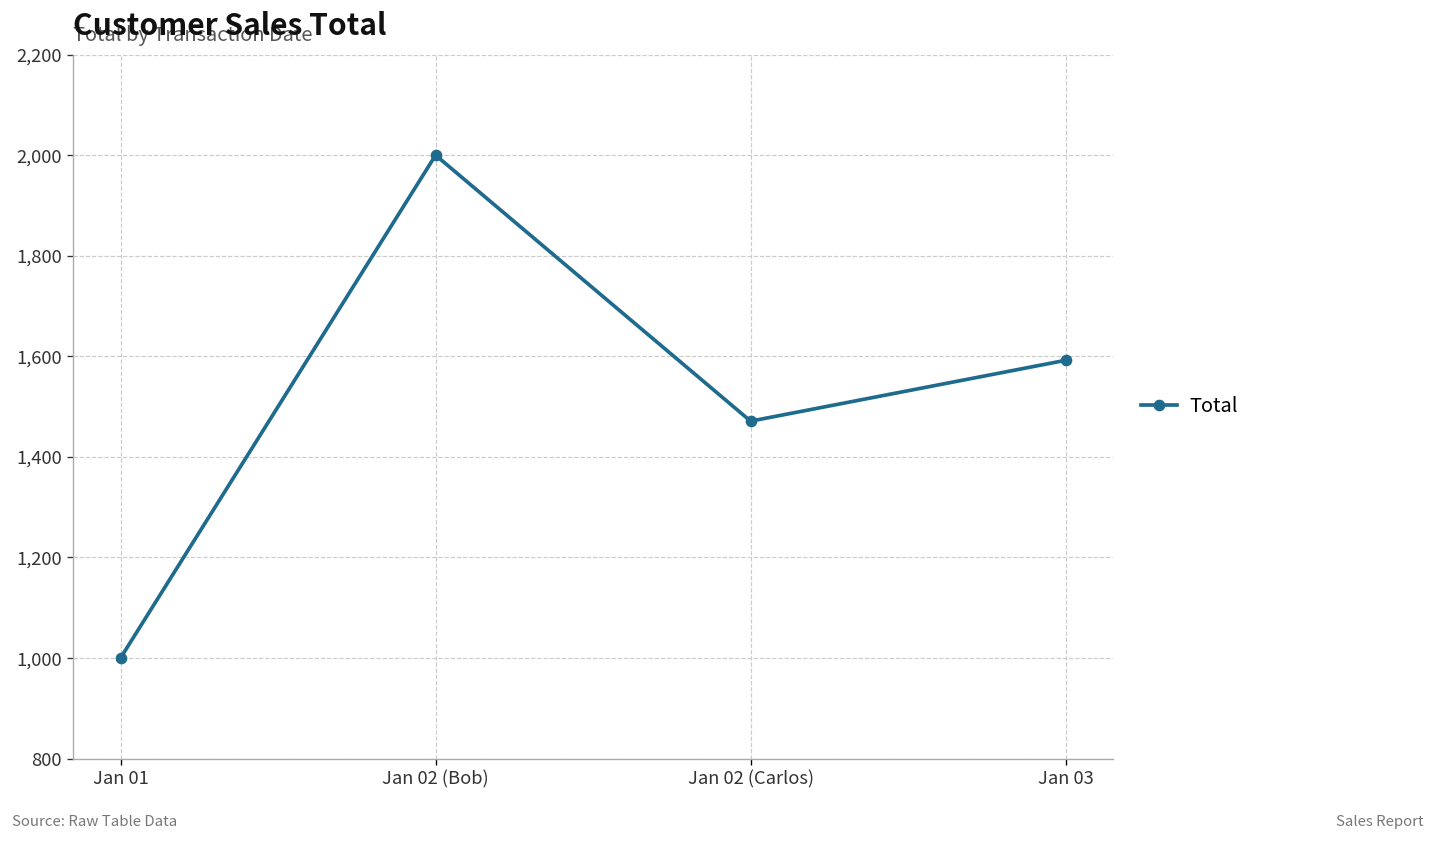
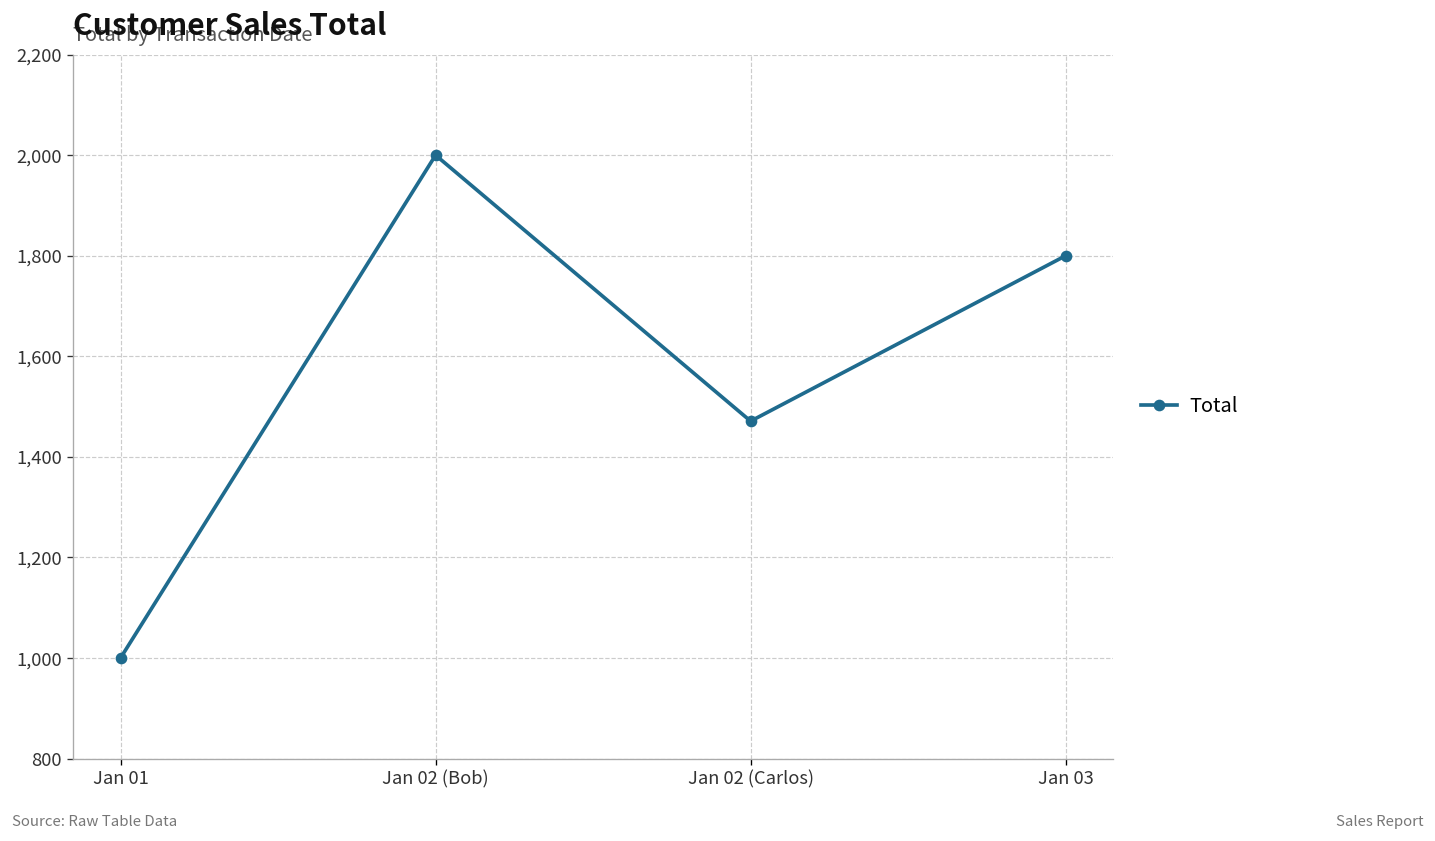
Jan 03: 1,590 -> 1,800
